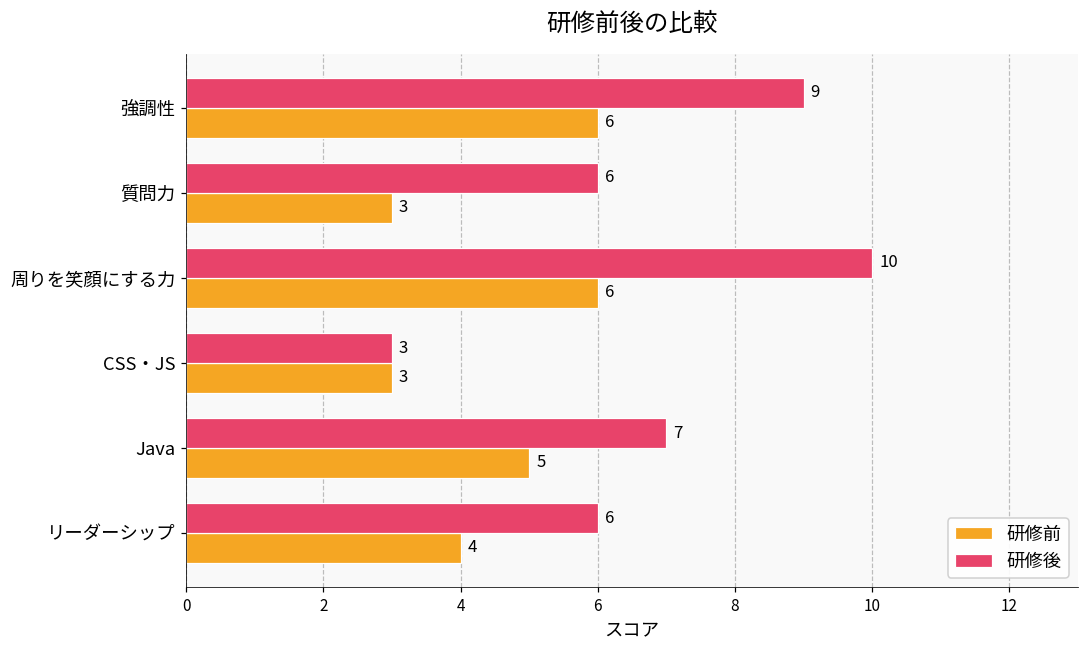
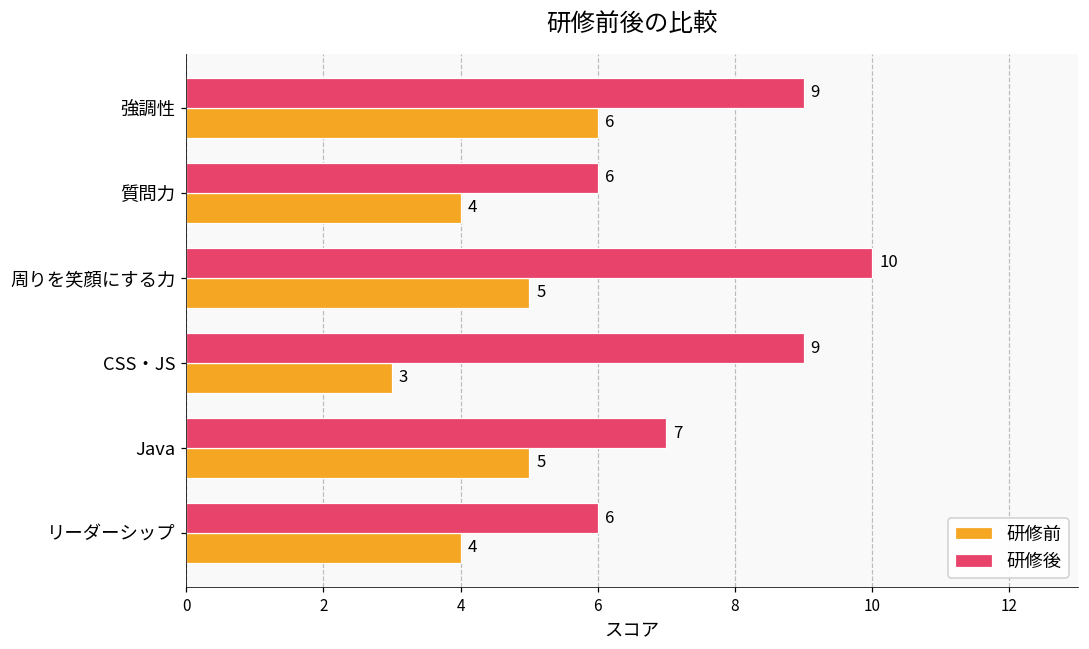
研修前, 質問力: 3 -> 4
研修前, 周りを笑顔にする力: 6 -> 5
研修後, CSS・JS: 3 -> 9
